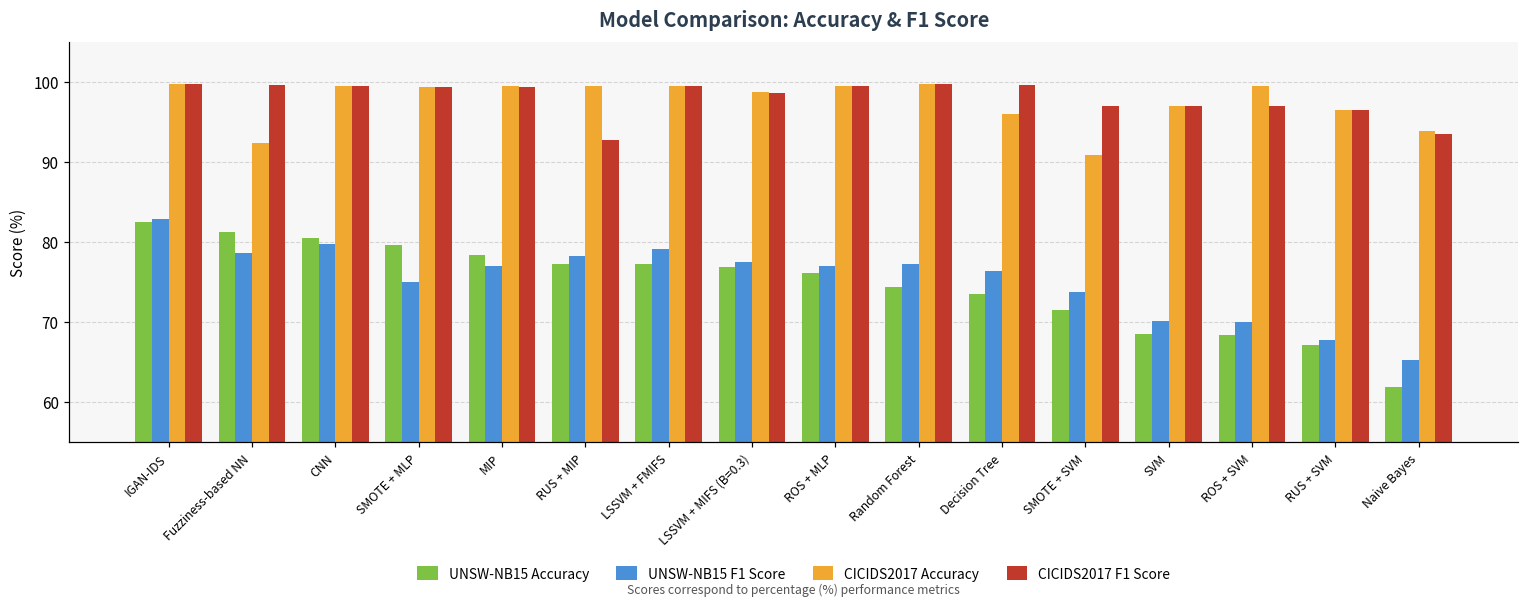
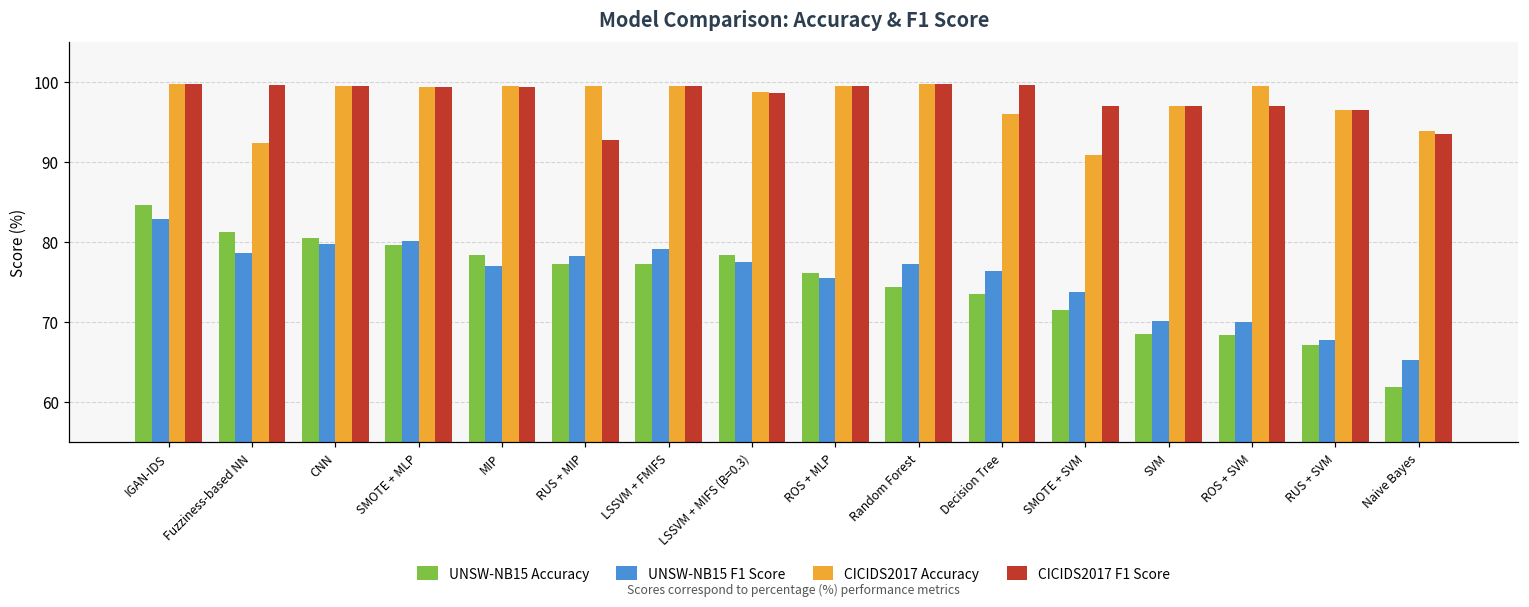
UNSW-NB15 Accuracy, IGAN-IDS: 83 -> 85
UNSW-NB15 F1 Score, SMOTE + MLP: 75 -> 80
UNSW-NB15 Accuracy, LSSVM + MIFS (B=0.3): 77 -> 78
UNSW-NB15 F1 Score, ROS + MLP: 77 -> 75
